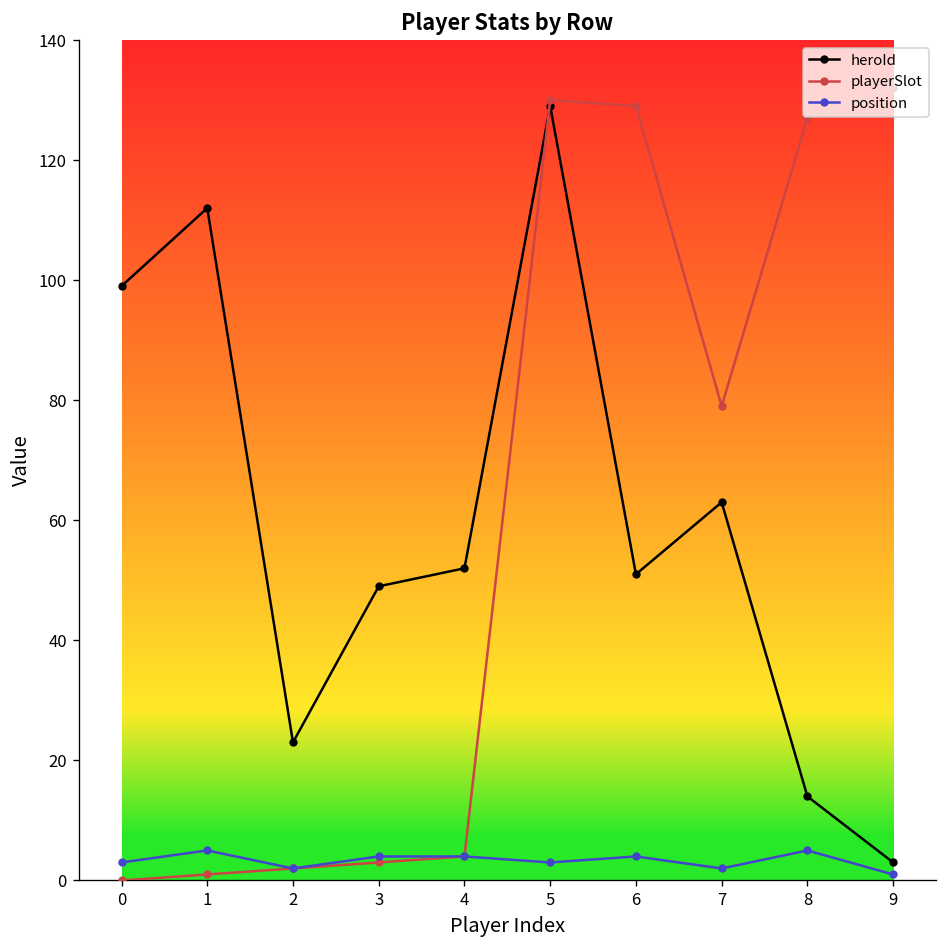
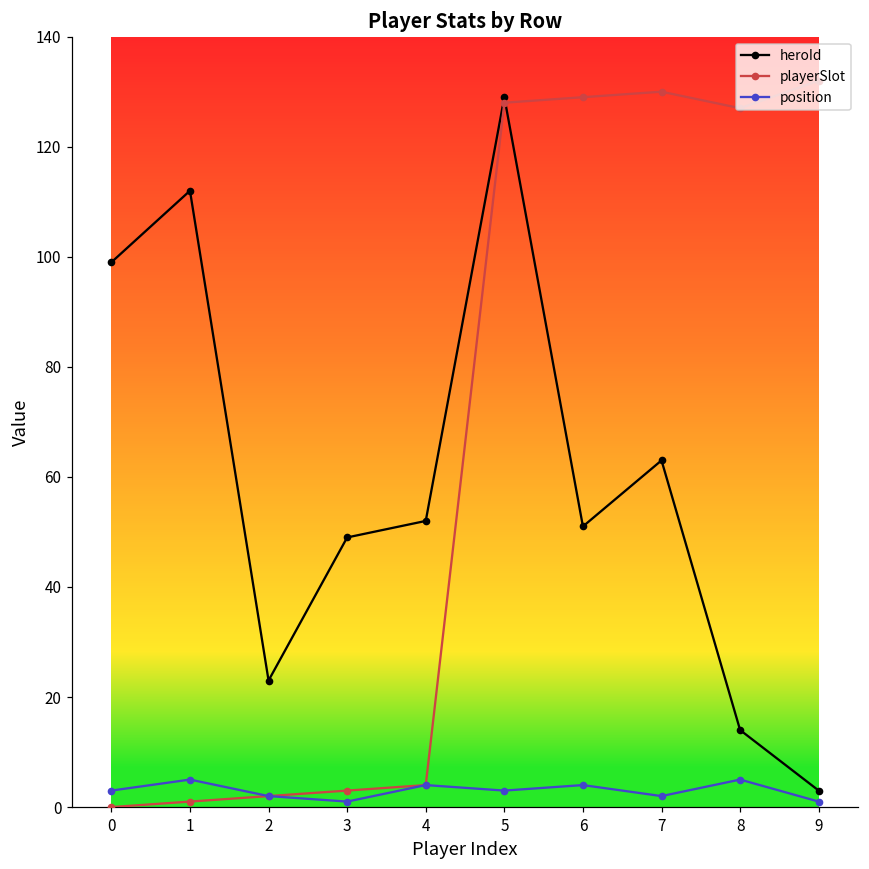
position, 3: 4 -> 1
playerSlot, 5: 130 -> 128
playerSlot, 7: 79 -> 130
